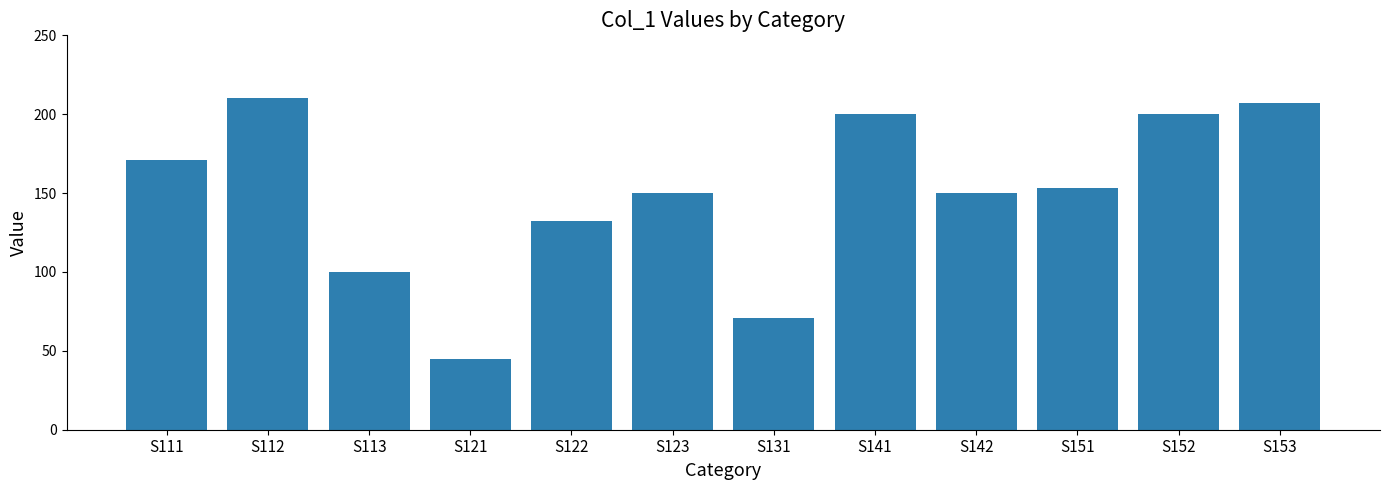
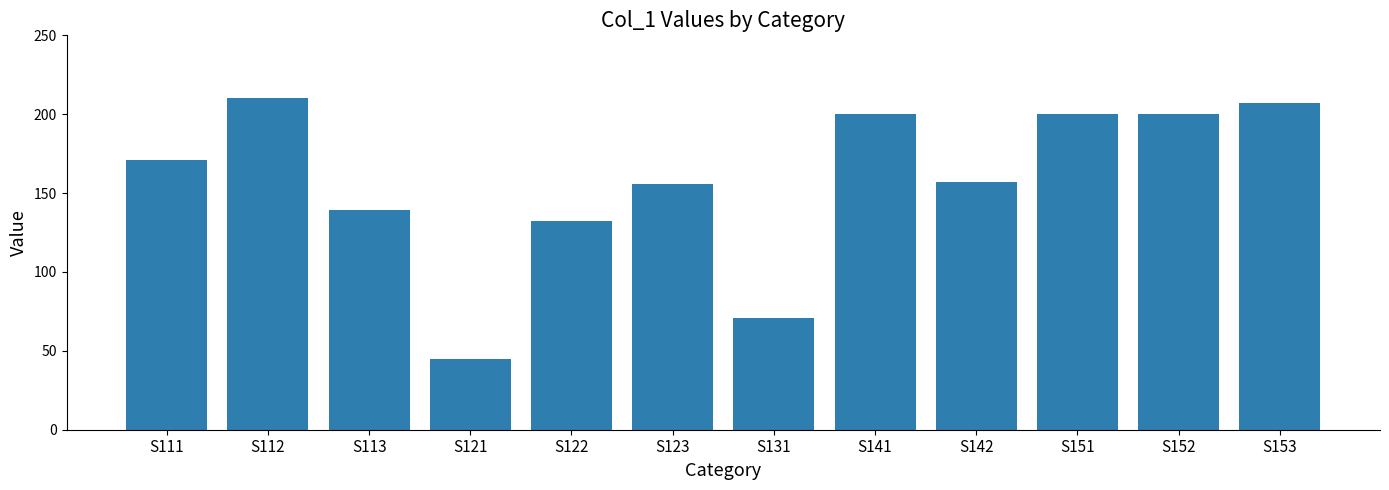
S113: 100 -> 139
S123: 150 -> 156
S142: 150 -> 157
S151: 153 -> 200
